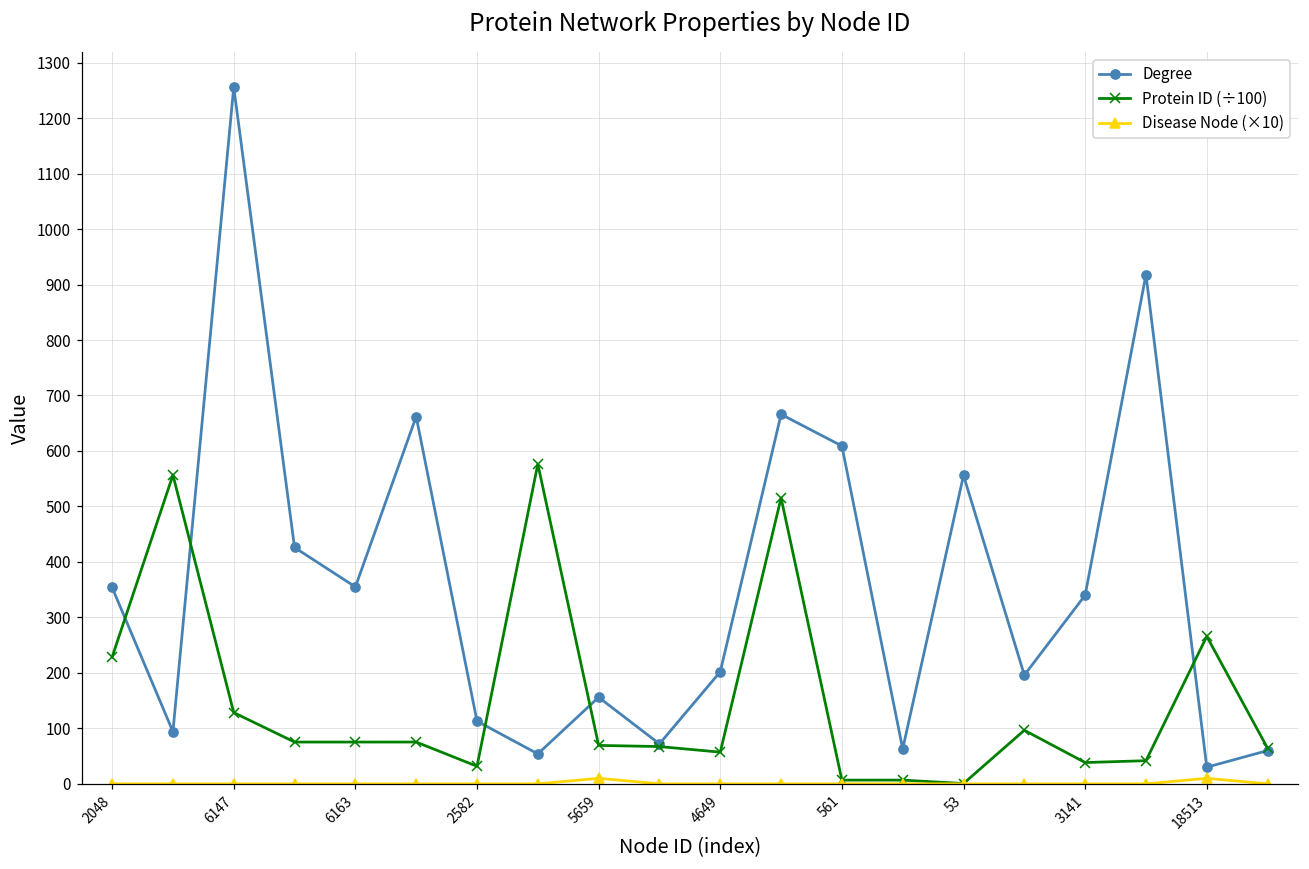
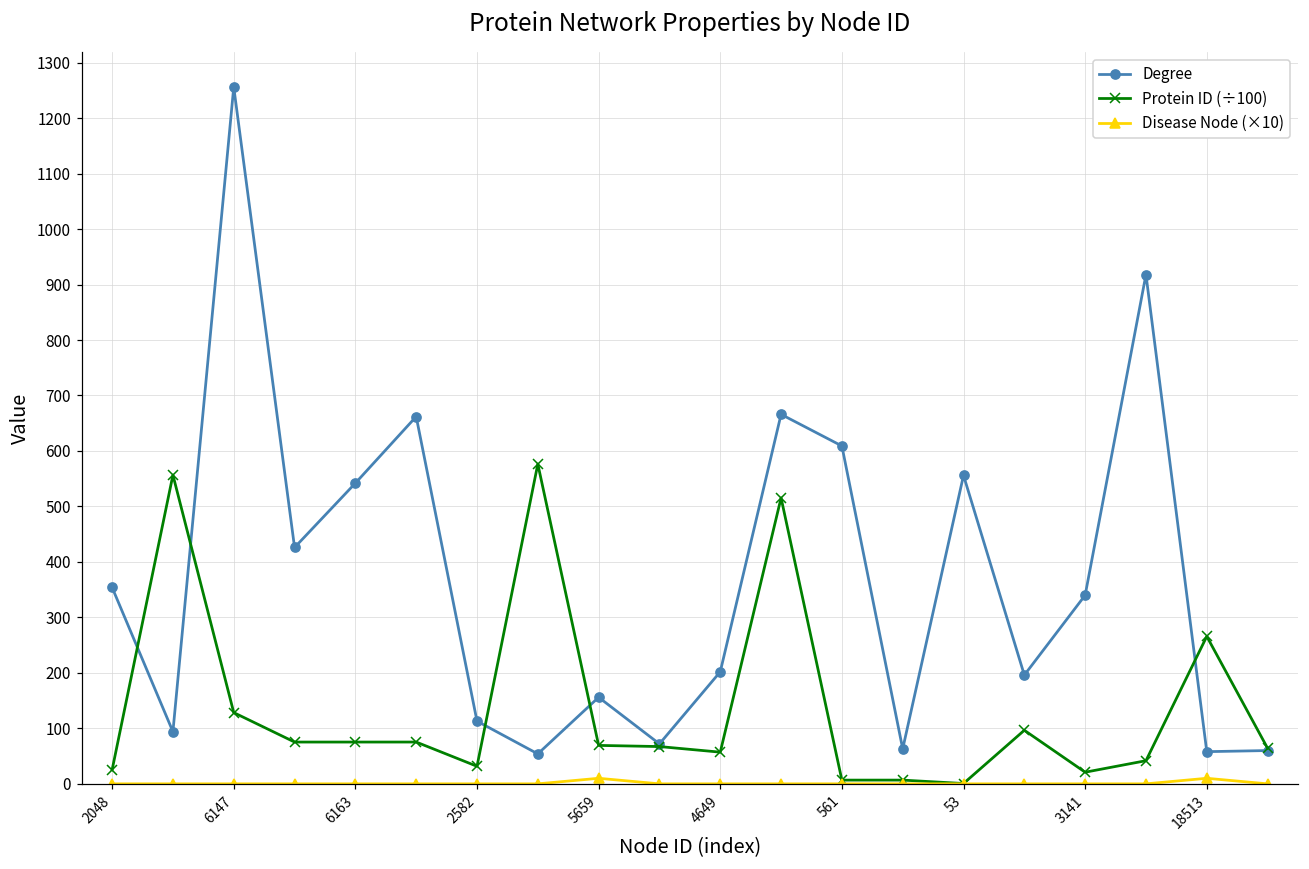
Protein ID (÷100), 2048: 230 -> 30
Degree, 6163: 360 -> 540
Protein ID (÷100), 3141: 40 -> 20
Degree, 18513: 30 -> 60
